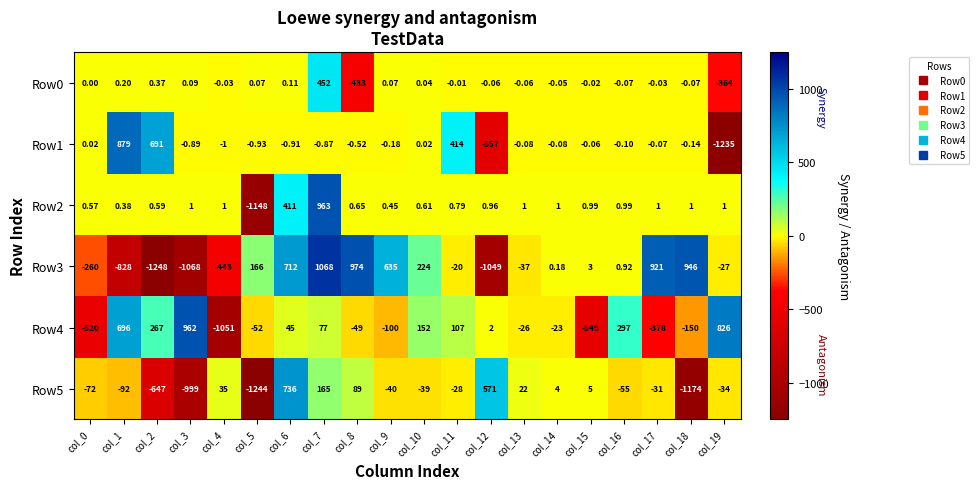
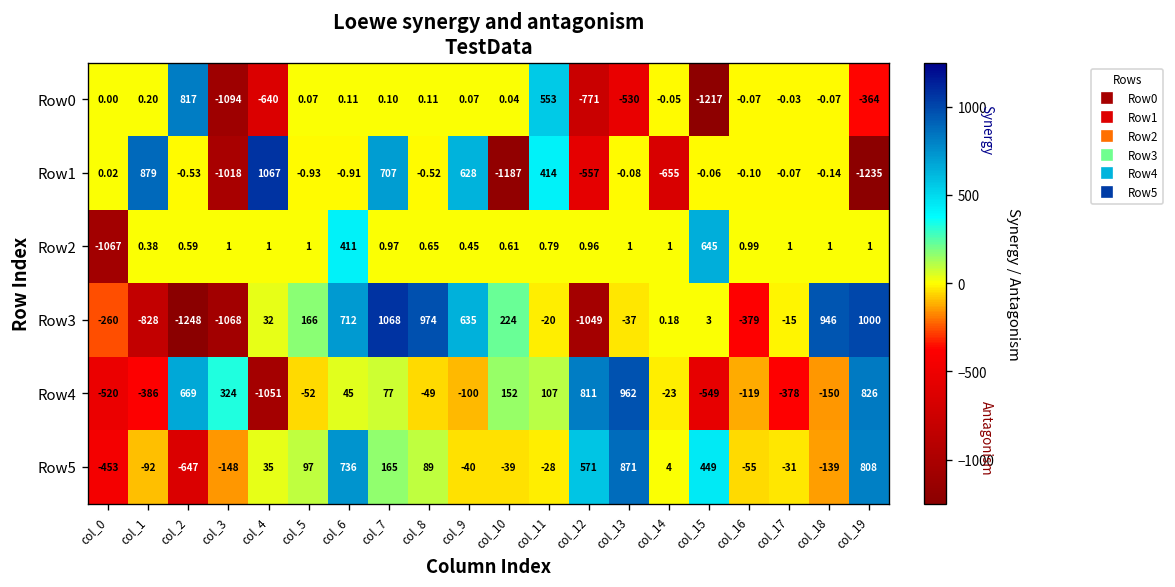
Row0, col_2: 0.37 -> 817
Row0, col_3: 0.09 -> -1094
Row0, col_4: -0.03 -> -640
Row0, col_7: 452 -> 0.10
Row0, col_8: -433 -> 0.11
Row0, col_11: -0.01 -> 553
Row0, col_12: -0.06 -> -771
Row0, col_13: -0.06 -> -530
Row0, col_15: -0.02 -> -1217
Row1, col_2: 691 -> -0.53
Row1, col_3: -0.89 -> -1018
Row1, col_4: -1 -> 1067
Row1, col_7: -0.87 -> 707
Row1, col_9: -0.18 -> 628
Row1, col_10: 0.02 -> -1187
Row1, col_14: -0.08 -> -655
Row2, col_0: 0.57 -> -1067
Row2, col_5: -1148 -> 1
Row2, col_7: 963 -> 0.97
Row2, col_15: 0.99 -> 645
Row3, col_4: -443 -> 32
Row3, col_16: 0.92 -> -379
Row3, col_17: 921 -> -15
Row3, col_19: -27 -> 1000
Row4, col_1: 696 -> -386
Row4, col_2: 267 -> 669
Row4, col_3: 962 -> 324
Row4, col_12: 2 -> 811
Row4, col_13: -26 -> 962
Row4, col_16: 297 -> -119
Row5, col_0: -72 -> -453
Row5, col_3: -999 -> -148
Row5, col_5: -1244 -> 97
Row5, col_13: 22 -> 871
Row5, col_15: 5 -> 449
Row5, col_18: -1174 -> -139
Row5, col_19: -34 -> 808
